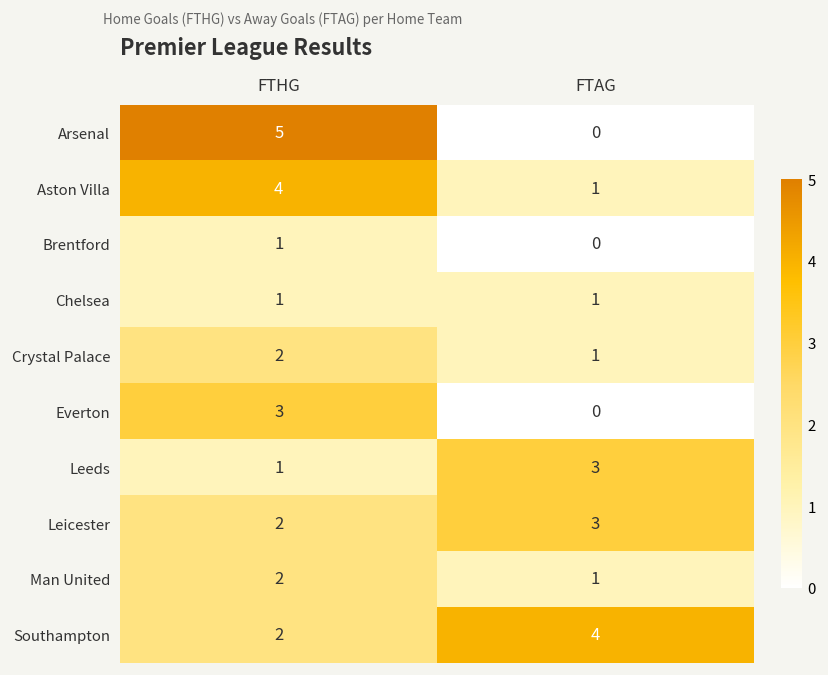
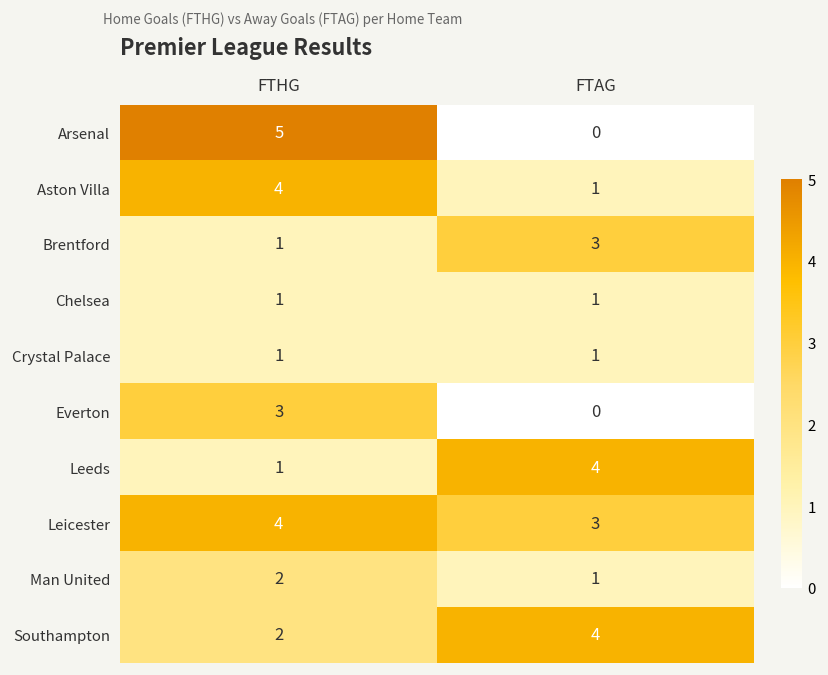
Brentford, FTAG: 0 -> 3
Crystal Palace, FTHG: 2 -> 1
Leeds, FTAG: 3 -> 4
Leicester, FTHG: 2 -> 4
